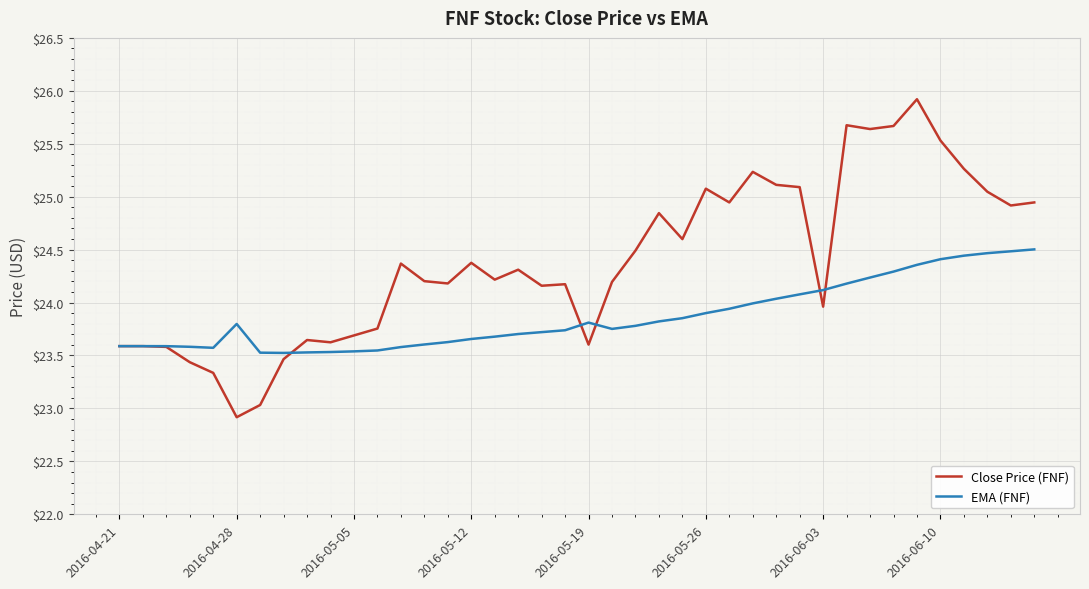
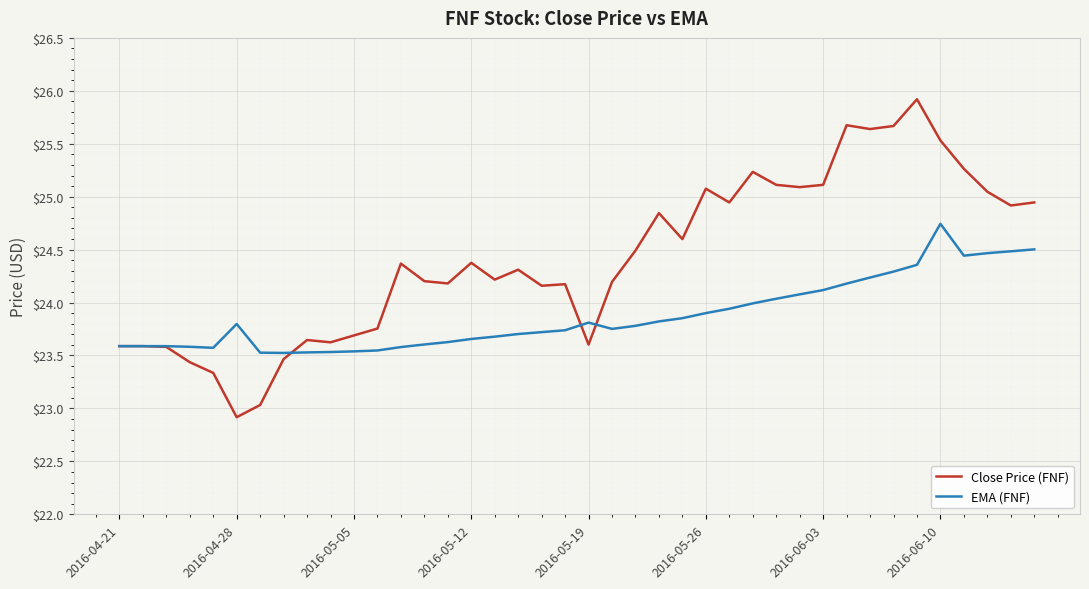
Close Price (FNF), 2016-06-03: $23.96 -> $25.11
EMA (FNF), 2016-06-10: $24.41 -> $24.74
